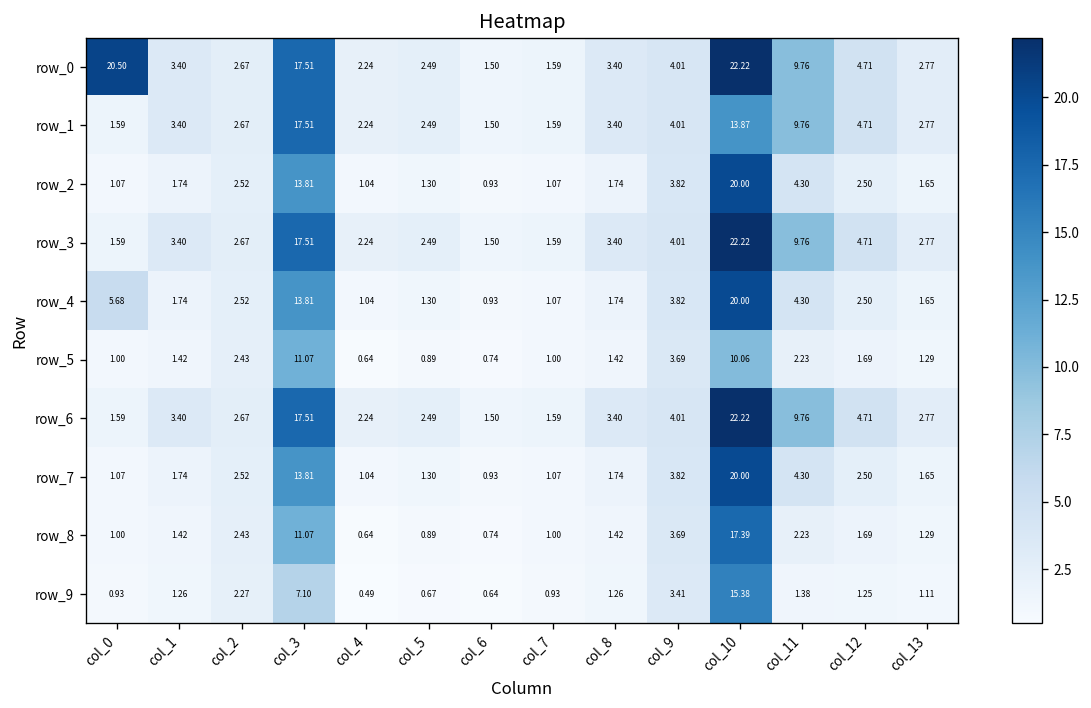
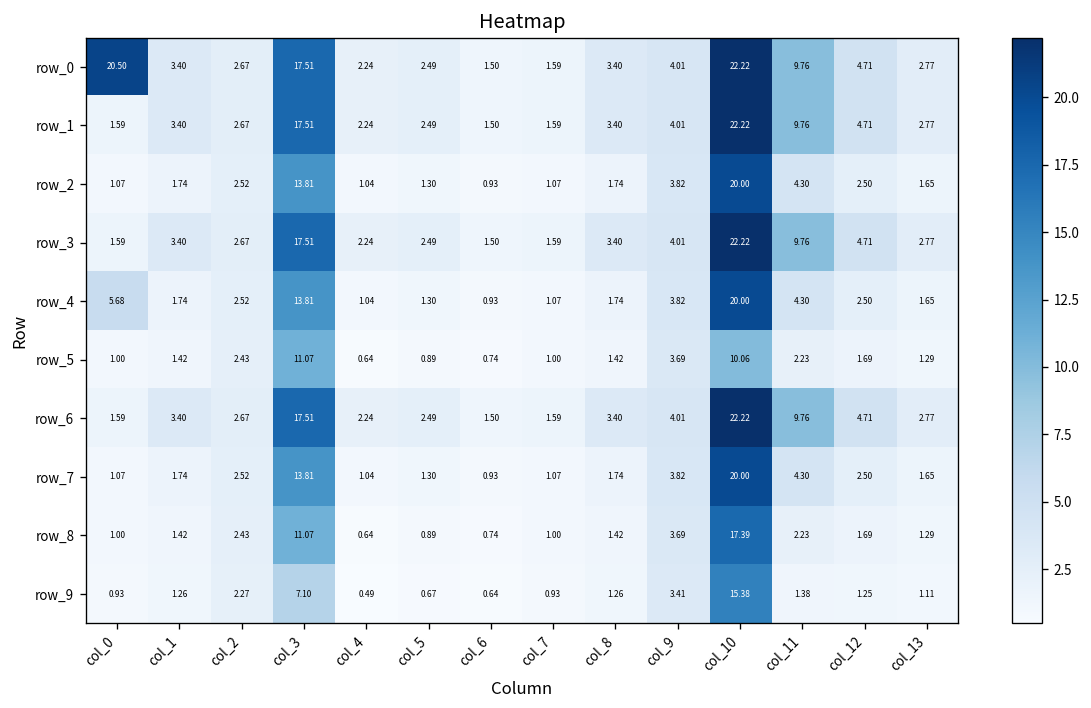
row_1, col_10: 13.87 -> 22.22
